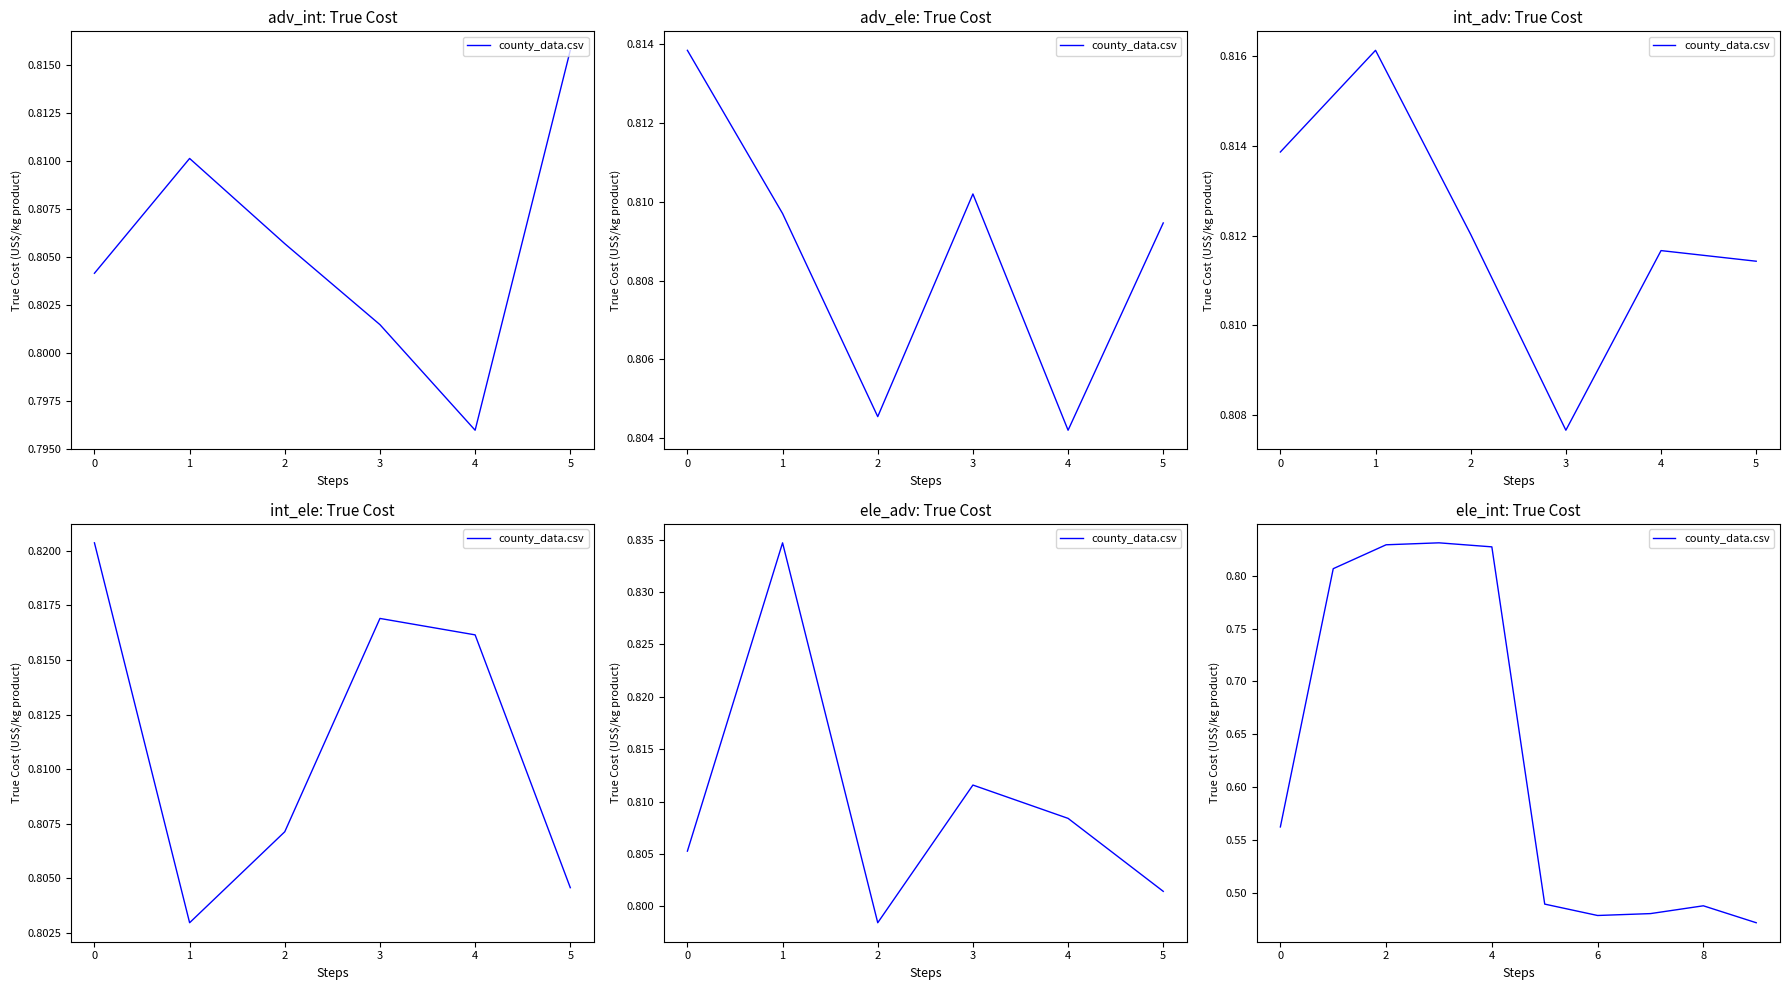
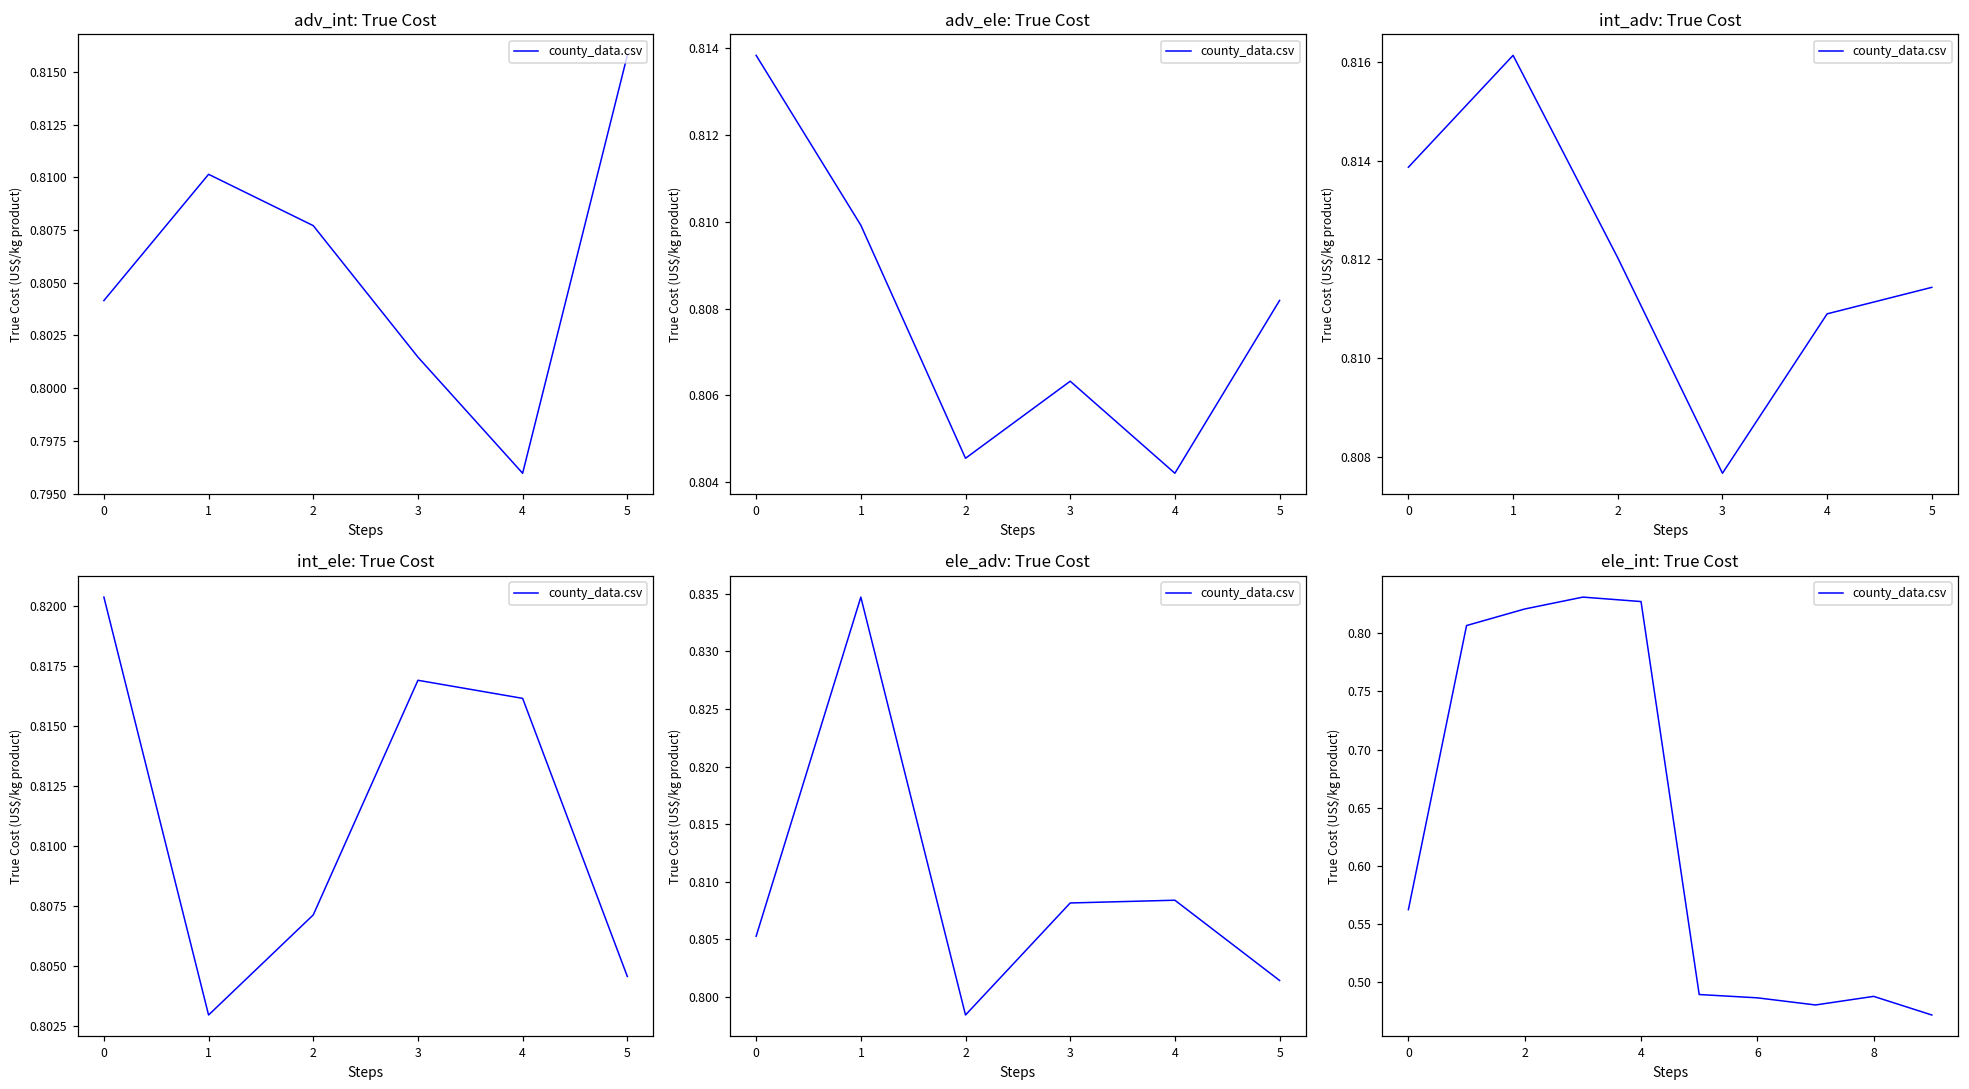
adv_int: True Cost, 2: 0.8057 -> 0.8077
adv_ele: True Cost, 1: 0.8097 -> 0.8099
adv_ele: True Cost, 3: 0.8102 -> 0.8063
adv_ele: True Cost, 5: 0.8095 -> 0.8082
int_adv: True Cost, 4: 0.8117 -> 0.8109
ele_adv: True Cost, 3: 0.8116 -> 0.8082
ele_int: True Cost, 2: 0.829 -> 0.821
ele_int: True Cost, 6: 0.478 -> 0.486
